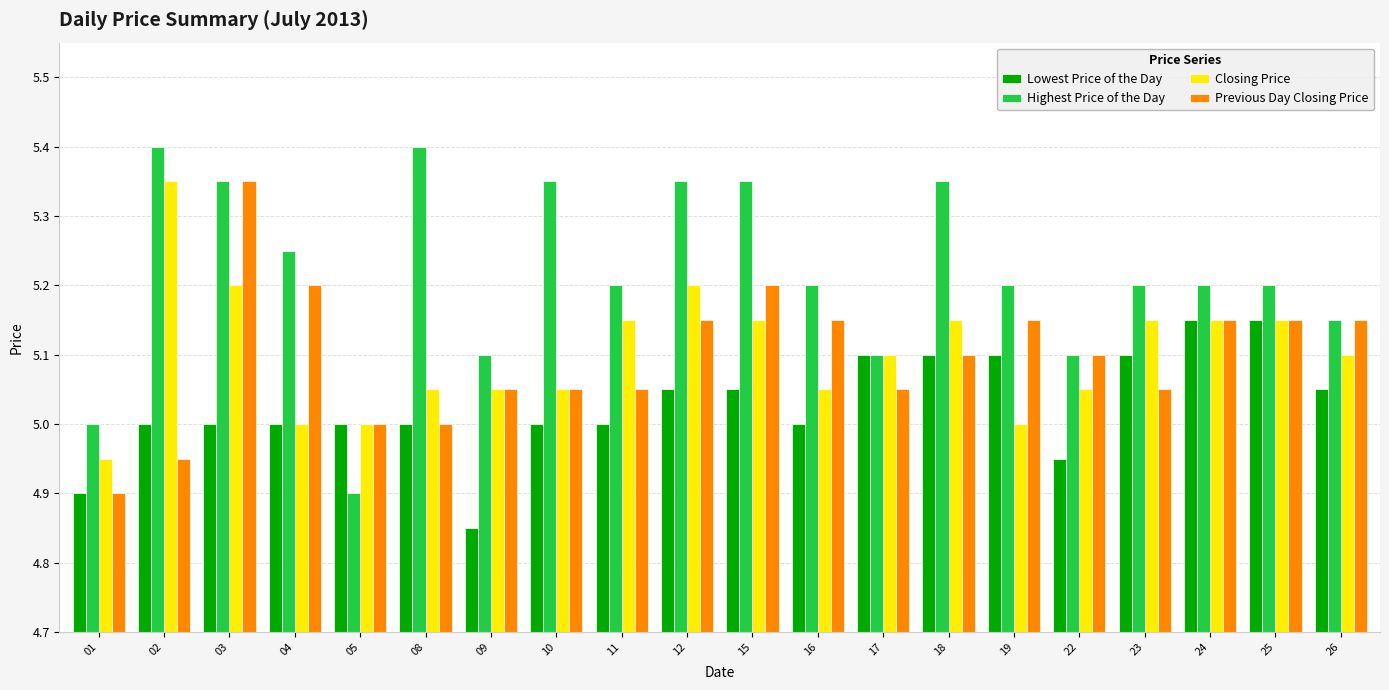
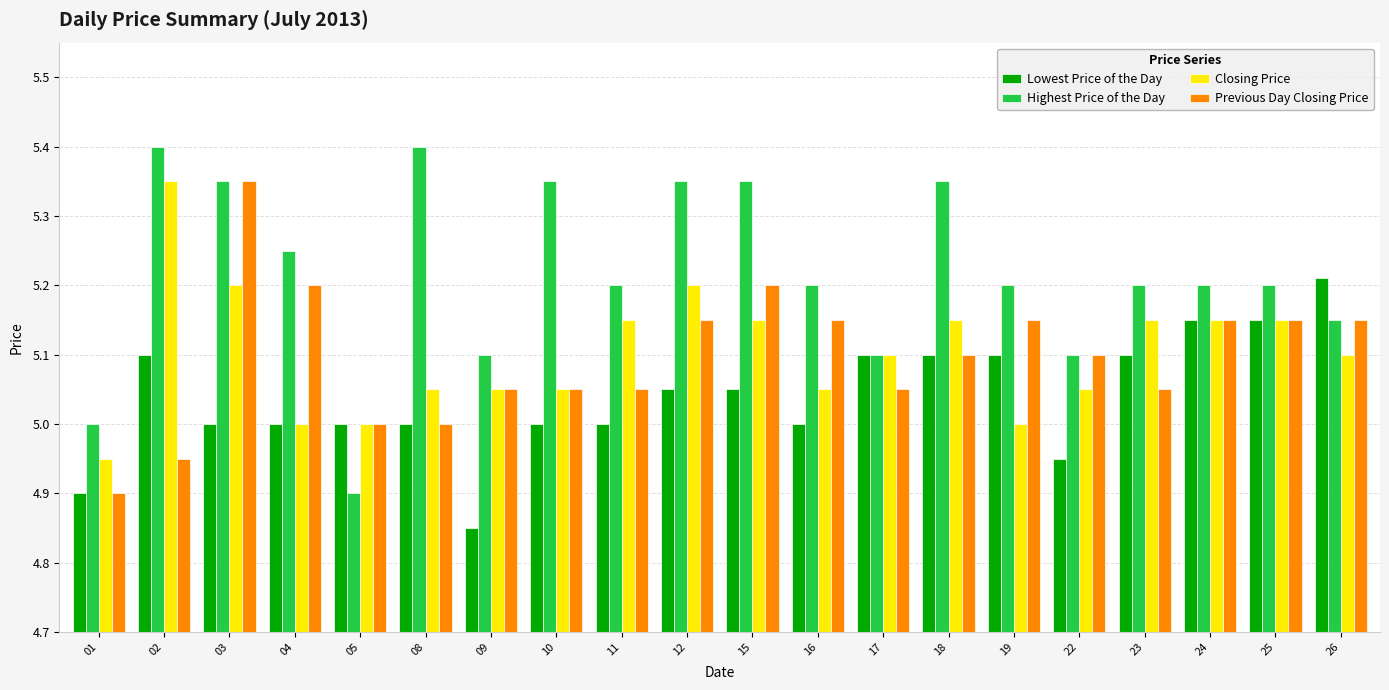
Lowest Price of the Day, 02: 5.0 -> 5.1
Lowest Price of the Day, 26: 5.05 -> 5.21
